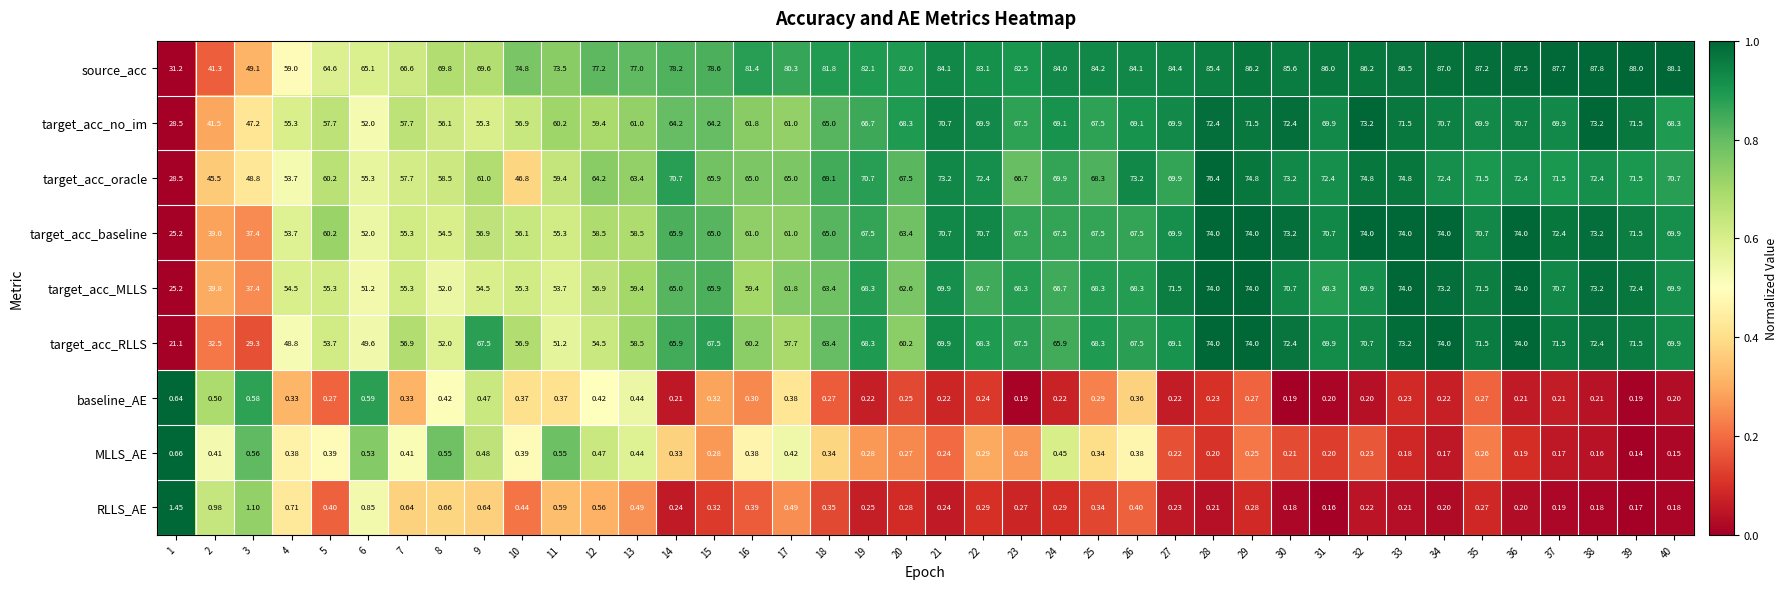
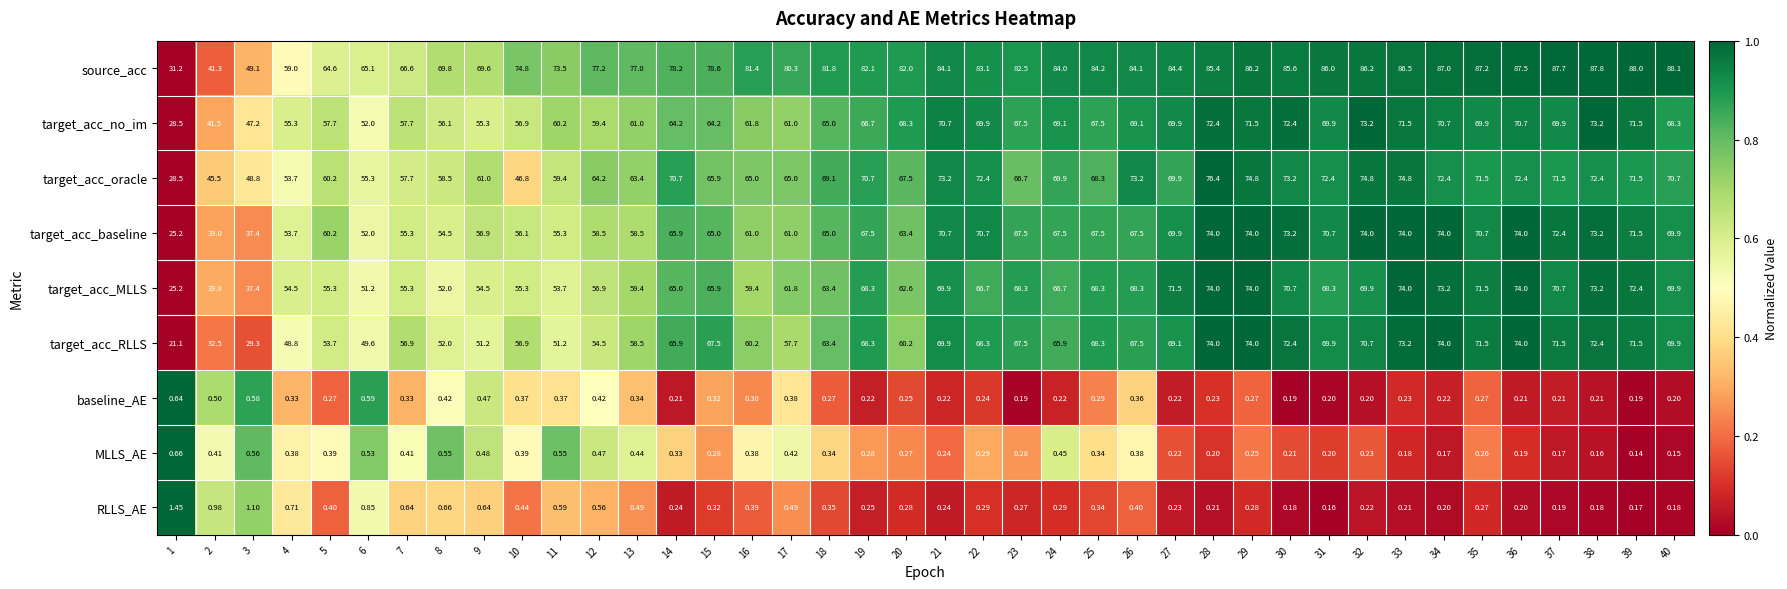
target_acc_RLLS, 9: 67.5 -> 51.2
baseline_AE, 13: 0.44 -> 0.34
